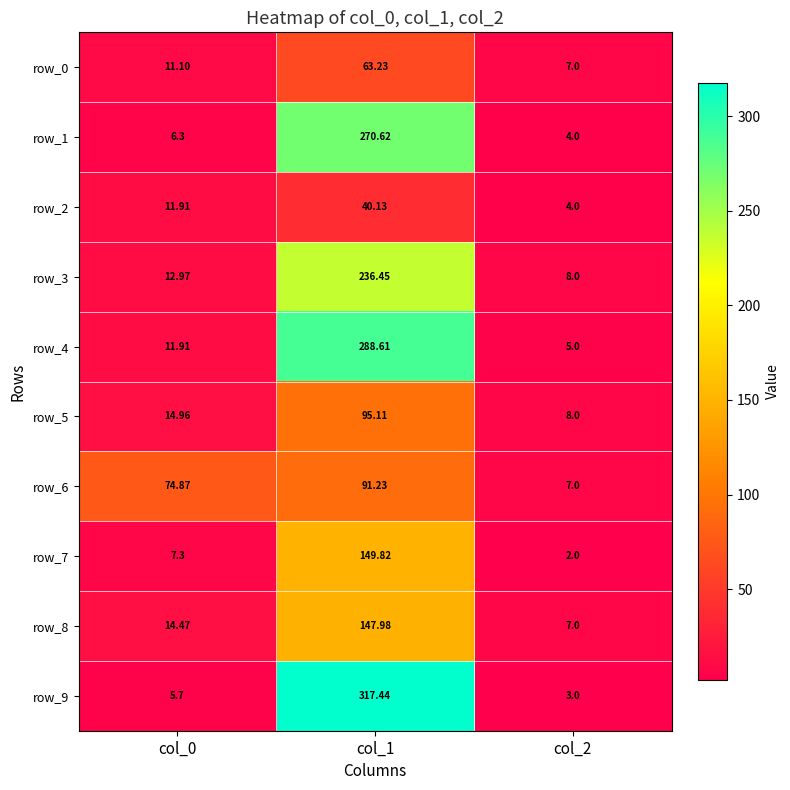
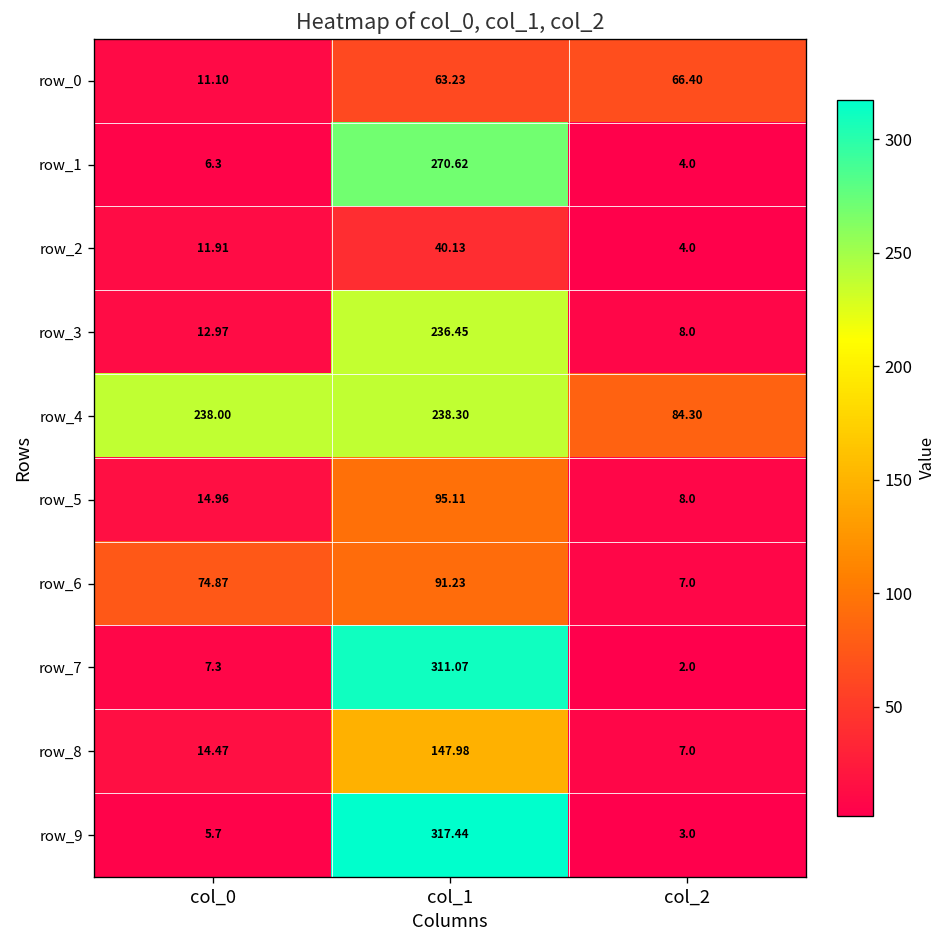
row_0, col_2: 7.0 -> 66.40
row_4, col_0: 11.91 -> 238.00
row_4, col_1: 288.61 -> 238.30
row_4, col_2: 5.0 -> 84.30
row_7, col_1: 149.82 -> 311.07
